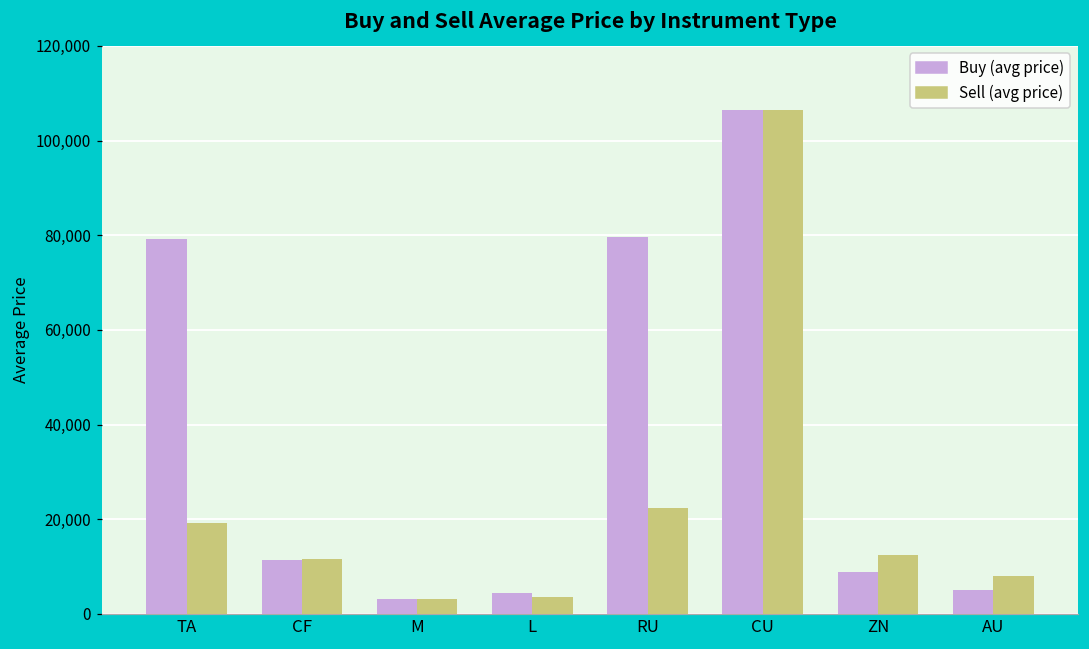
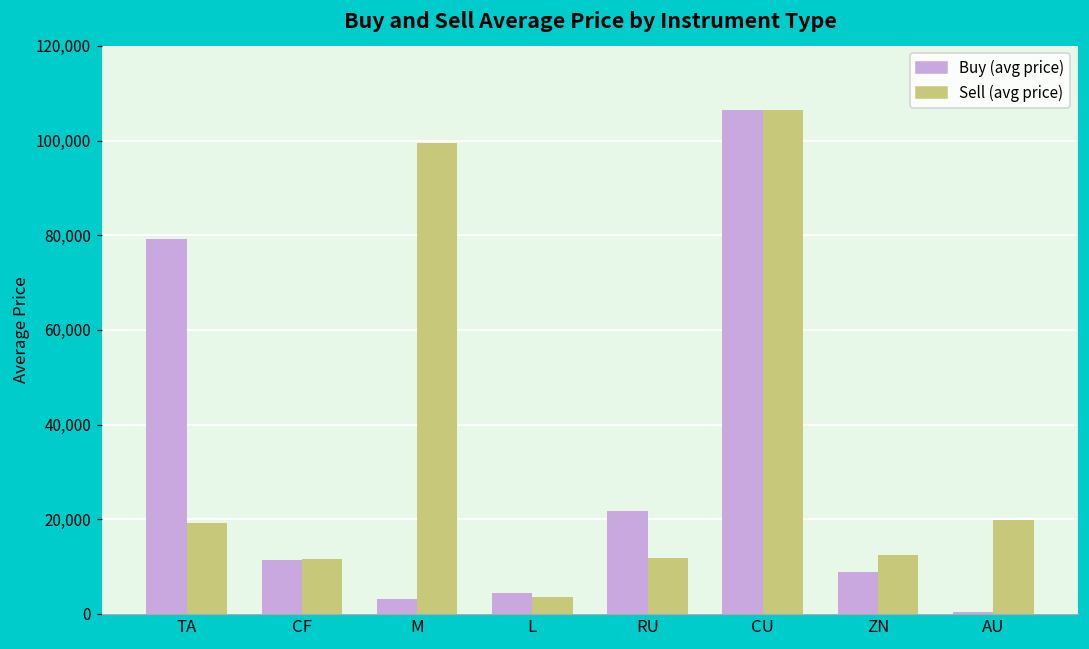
Sell (avg price), M: 3,000 -> 99,000
Buy (avg price), RU: 80,000 -> 22,000
Sell (avg price), RU: 22,000 -> 12,000
Buy (avg price), AU: 5,000 -> 0
Sell (avg price), AU: 8,000 -> 20,000
